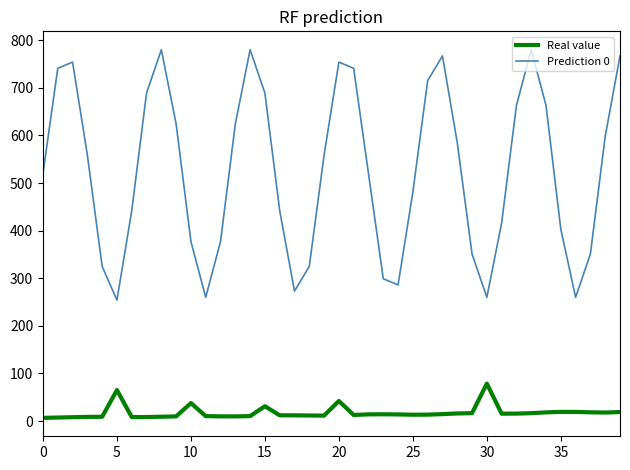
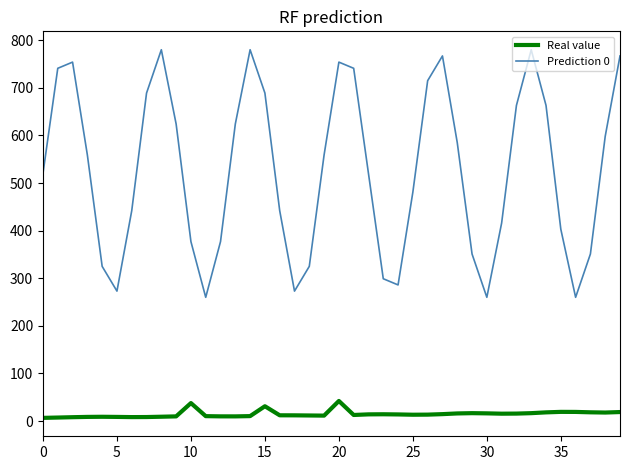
Real value, 5: 70 -> 10
Prediction 0, 5: 250 -> 270
Real value, 30: 80 -> 20
